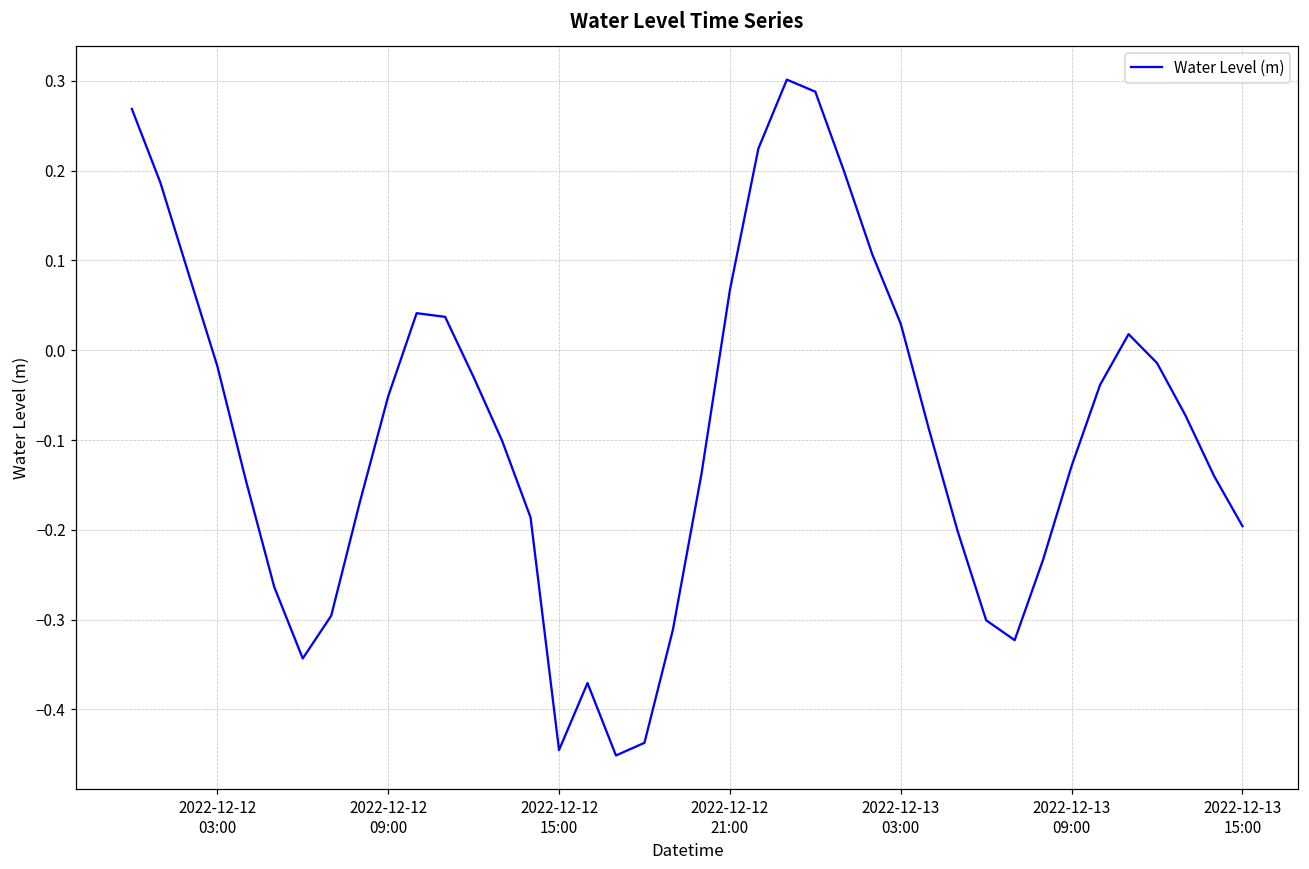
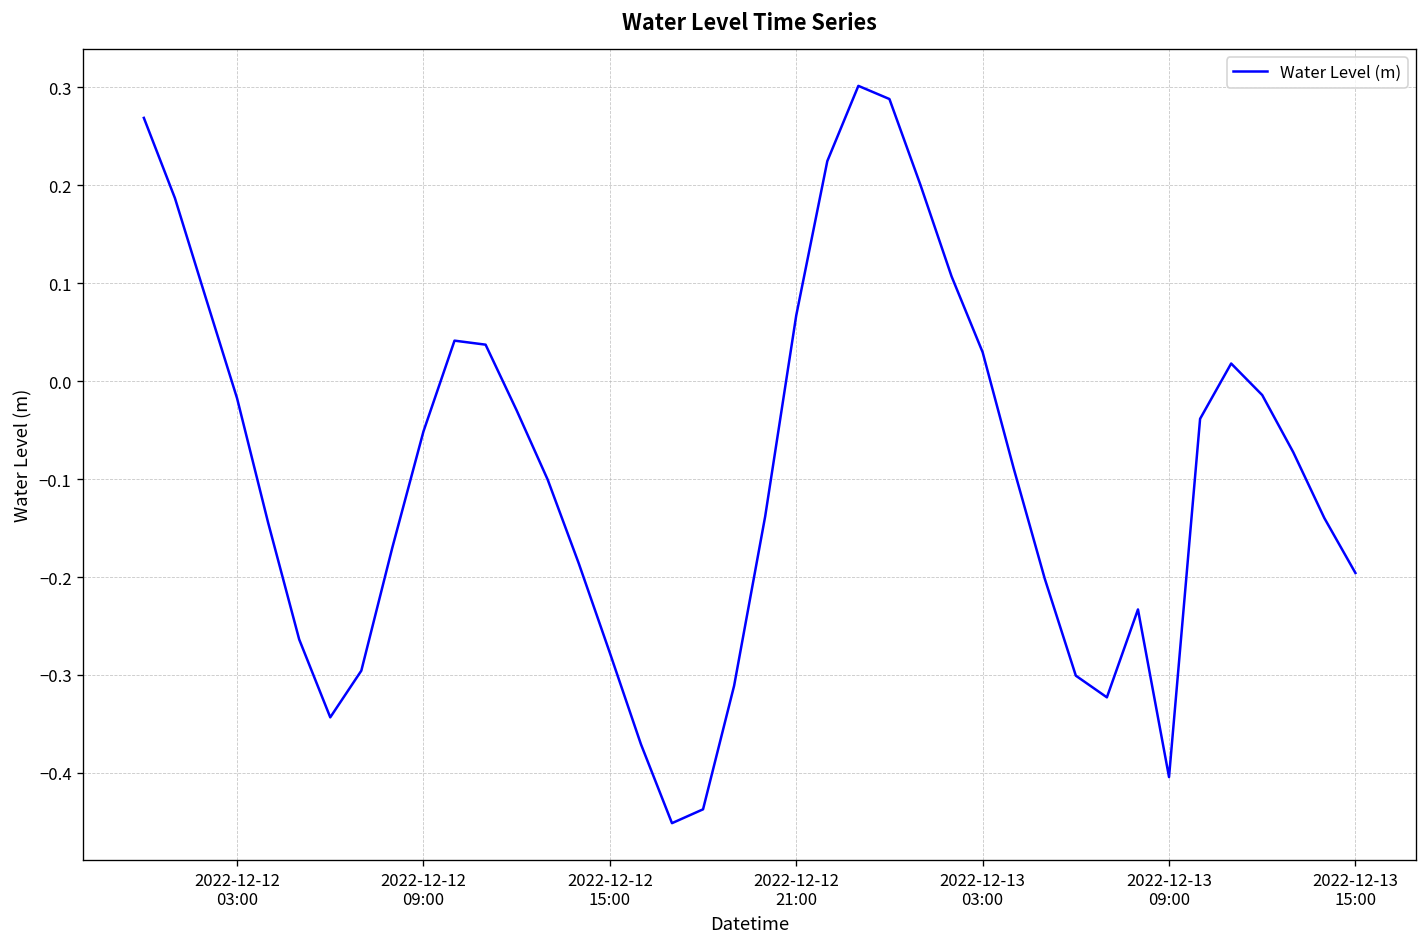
2022-12-12 15:00: -0.45 -> -0.28
2022-12-13 09:00: -0.13 -> -0.40
